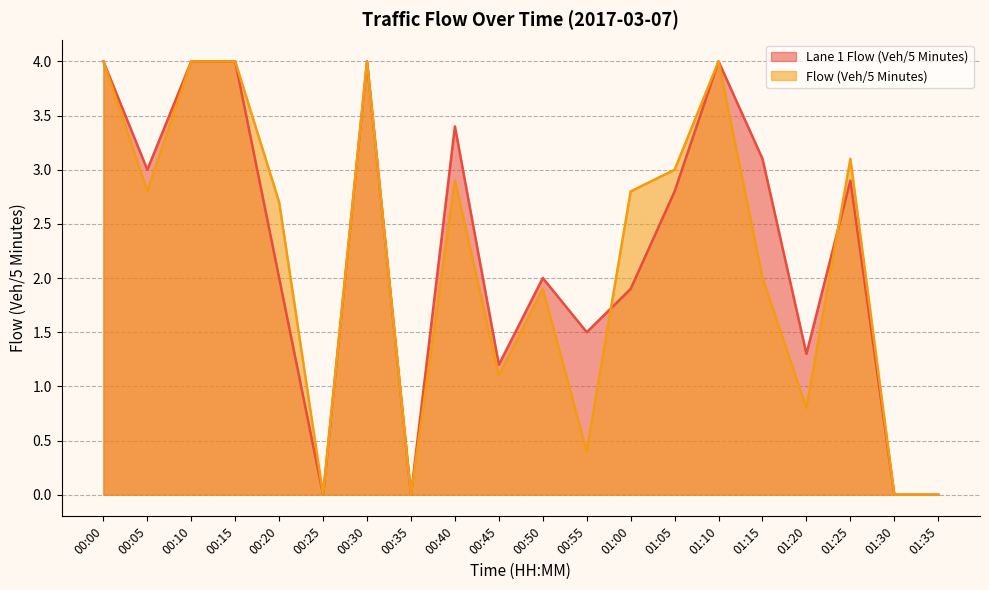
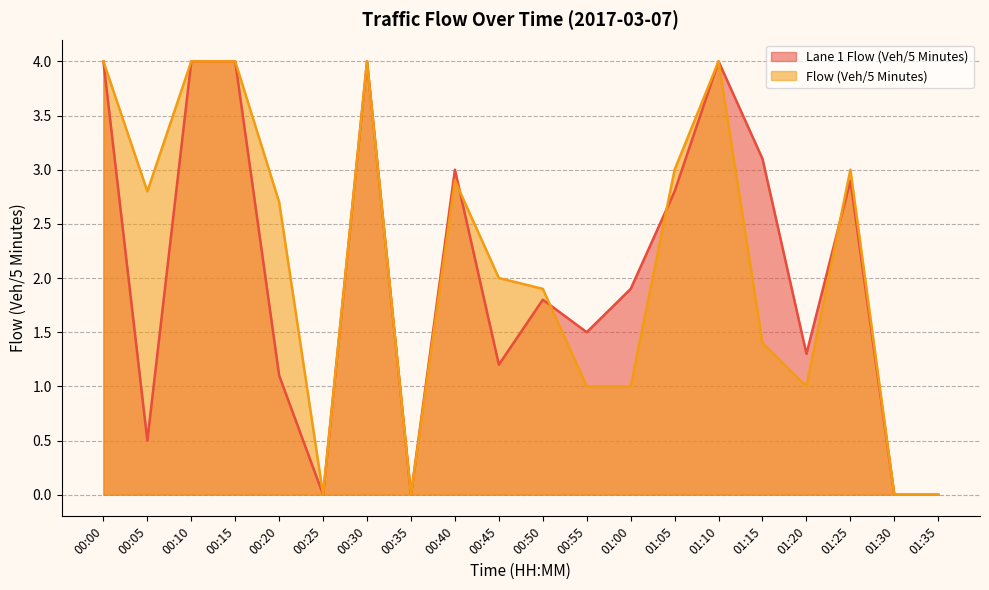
Lane 1 Flow (Veh/5 Minutes), 00:05: 3.0 -> 0.5
Lane 1 Flow (Veh/5 Minutes), 00:20: 2.0 -> 1.1
Lane 1 Flow (Veh/5 Minutes), 00:40: 3.4 -> 3.0
Flow (Veh/5 Minutes), 00:45: 1.1 -> 2.0
Lane 1 Flow (Veh/5 Minutes), 00:50: 2.0 -> 1.8
Flow (Veh/5 Minutes), 00:55: 0.4 -> 1.0
Flow (Veh/5 Minutes), 01:00: 2.8 -> 1.0
Flow (Veh/5 Minutes), 01:15: 2.0 -> 1.4
Flow (Veh/5 Minutes), 01:20: 0.8 -> 1.0
Flow (Veh/5 Minutes), 01:25: 3.1 -> 3.0
